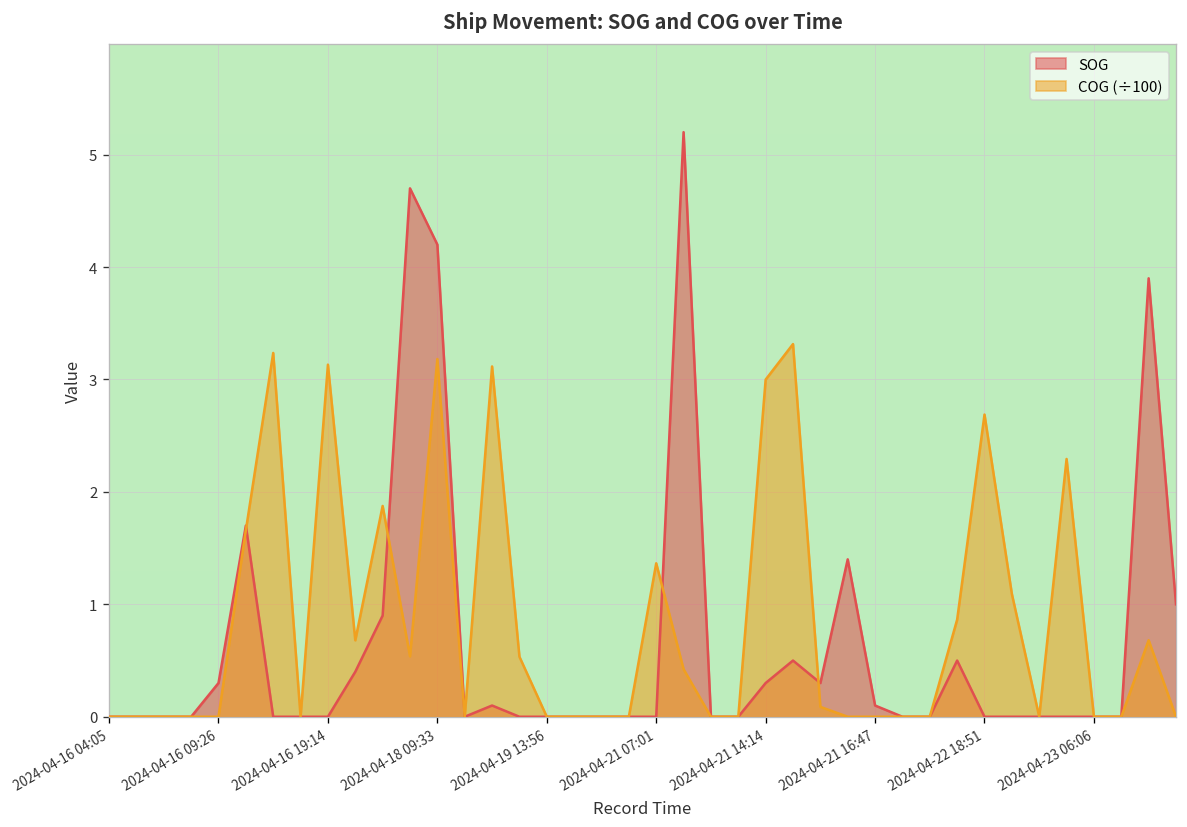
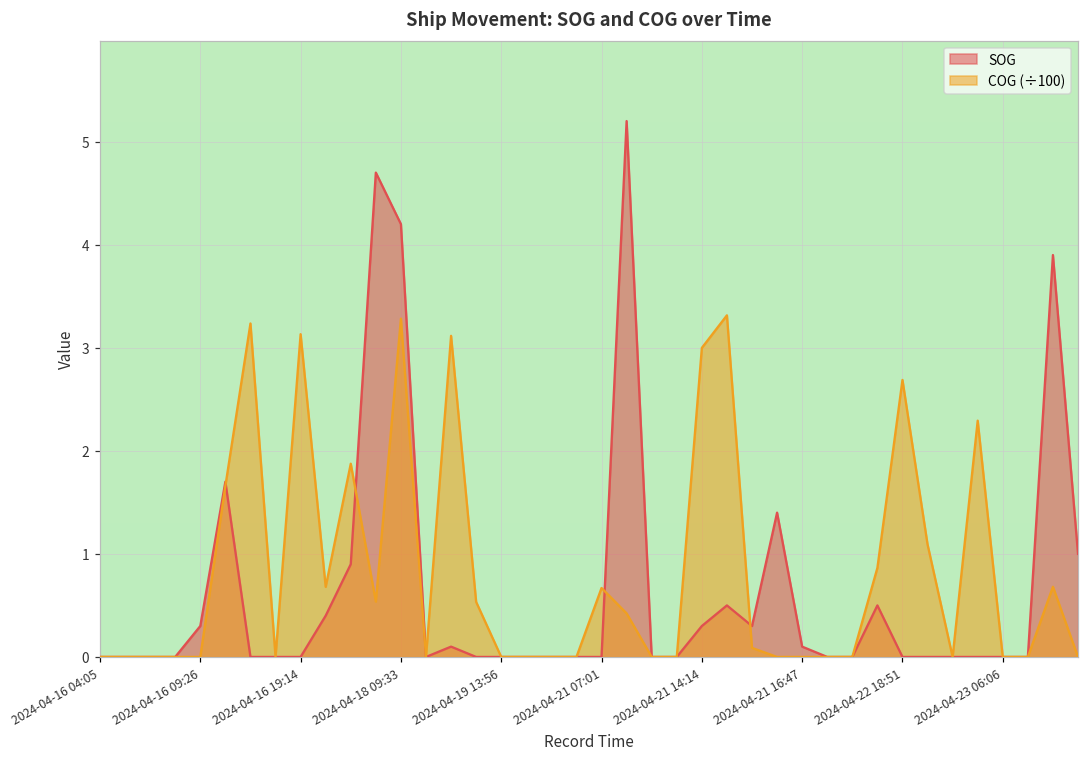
COG (÷100), 2024-04-18 09:33: 3.2 -> 3.3
COG (÷100), 2024-04-21 07:01: 1.4 -> 0.7
